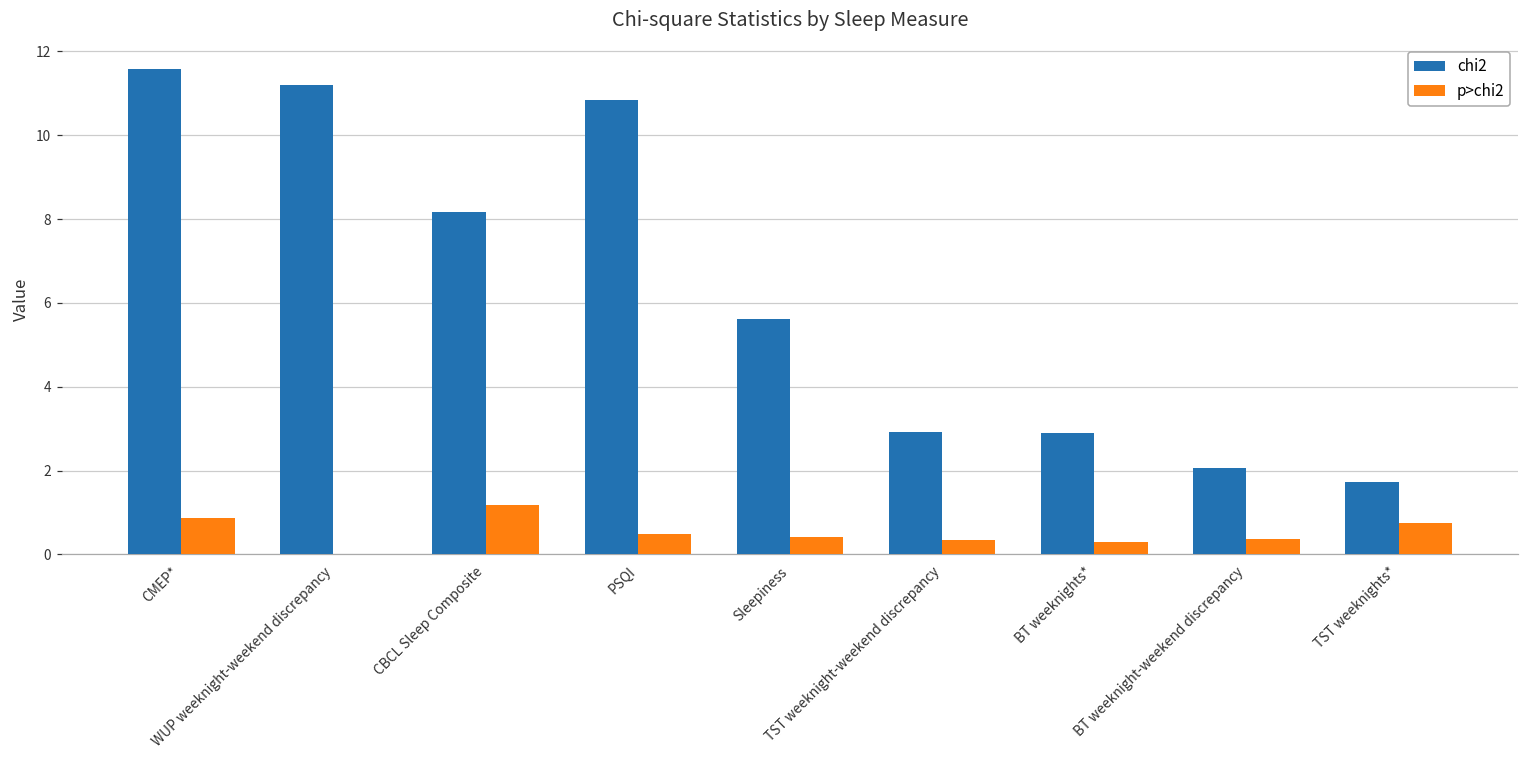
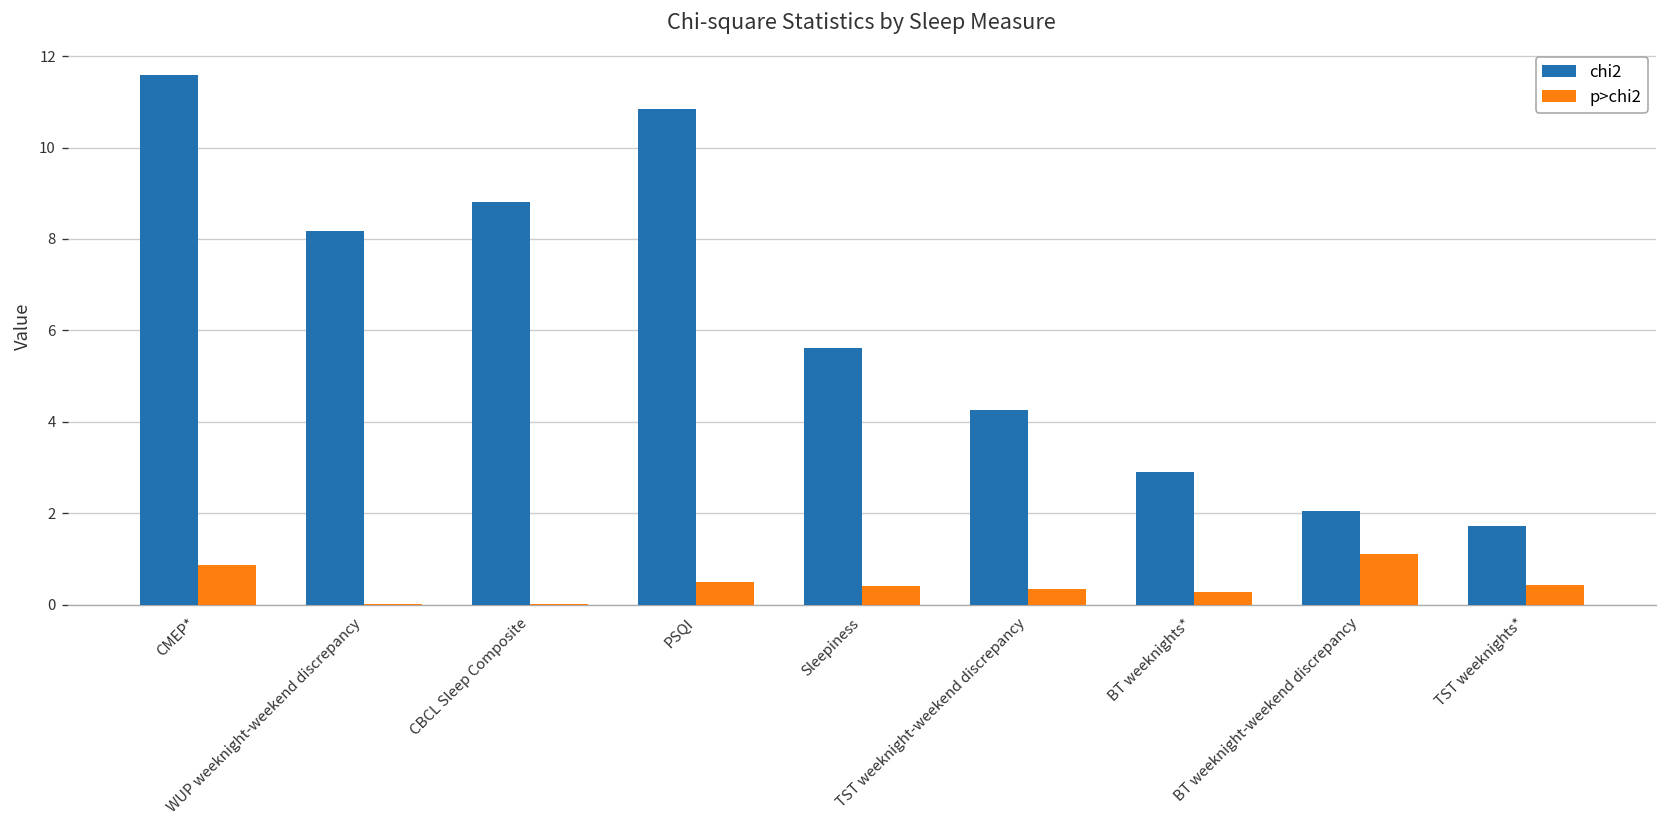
chi2, WUP weeknight-weekend discrepancy: 11.2 -> 8.2
chi2, CBCL Sleep Composite: 8.2 -> 8.8
p>chi2, CBCL Sleep Composite: 1.2 -> 0.0
chi2, TST weeknight-weekend discrepancy: 2.9 -> 4.3
p>chi2, BT weeknight-weekend discrepancy: 0.4 -> 1.1
p>chi2, TST weeknights*: 0.7 -> 0.4
